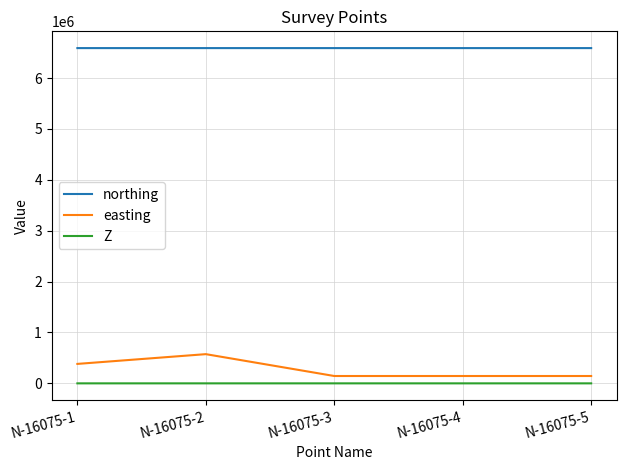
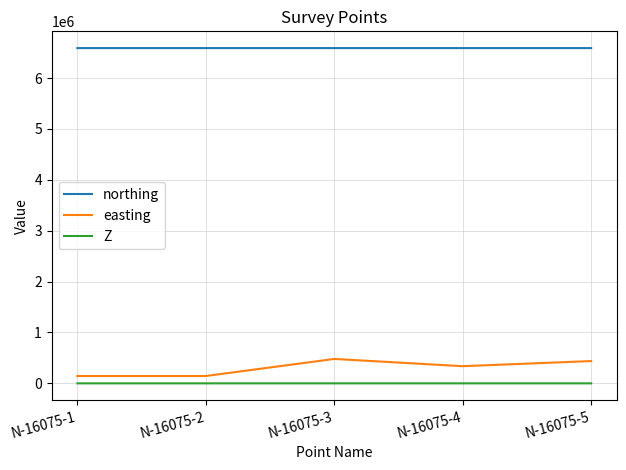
easting, N-16075-1: 400000 -> 100000
easting, N-16075-2: 600000 -> 100000
easting, N-16075-3: 100000 -> 500000
easting, N-16075-4: 100000 -> 300000
easting, N-16075-5: 100000 -> 400000
